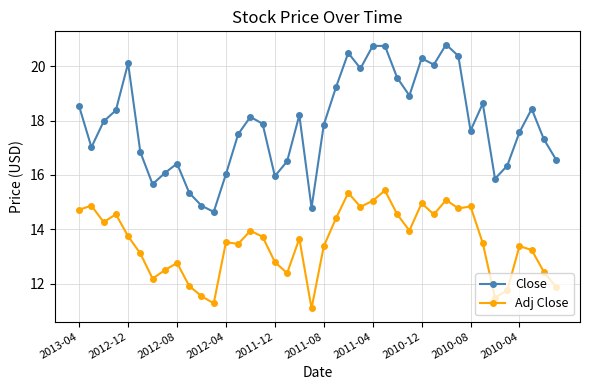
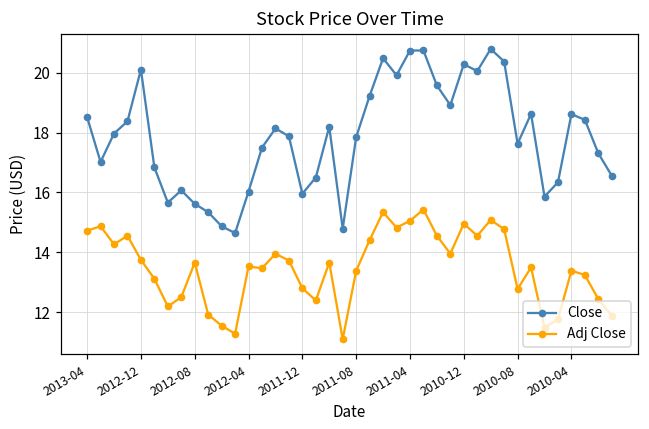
Close, 2012-08: 16.4 -> 15.6
Adj Close, 2012-08: 12.8 -> 13.7
Adj Close, 2010-08: 14.8 -> 12.8
Close, 2010-04: 17.6 -> 18.6
